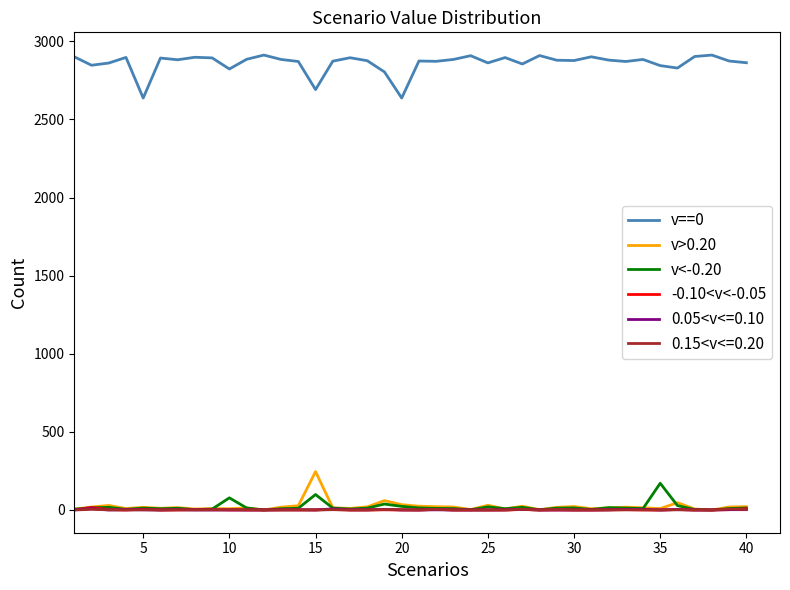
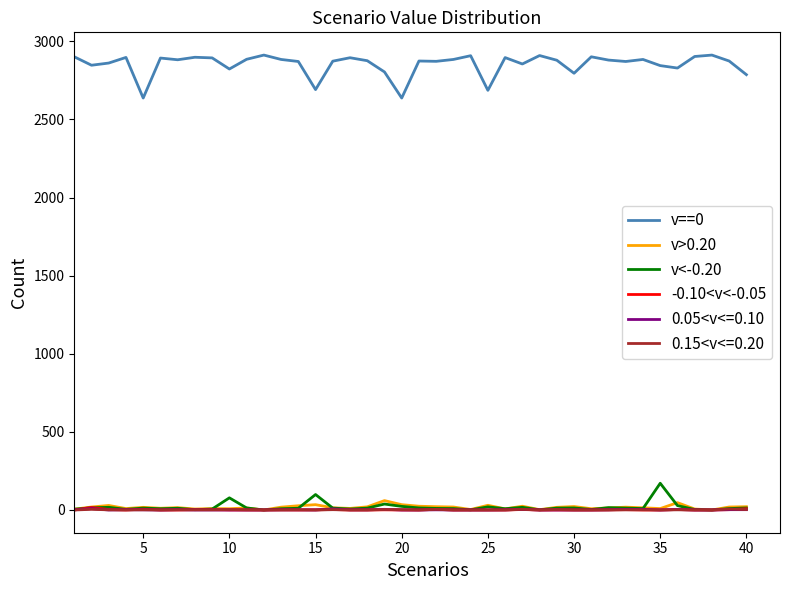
v>0.20, 15: 250 -> 30
v==0, 25: 2860 -> 2690
v==0, 30: 2880 -> 2800
v==0, 40: 2860 -> 2790
